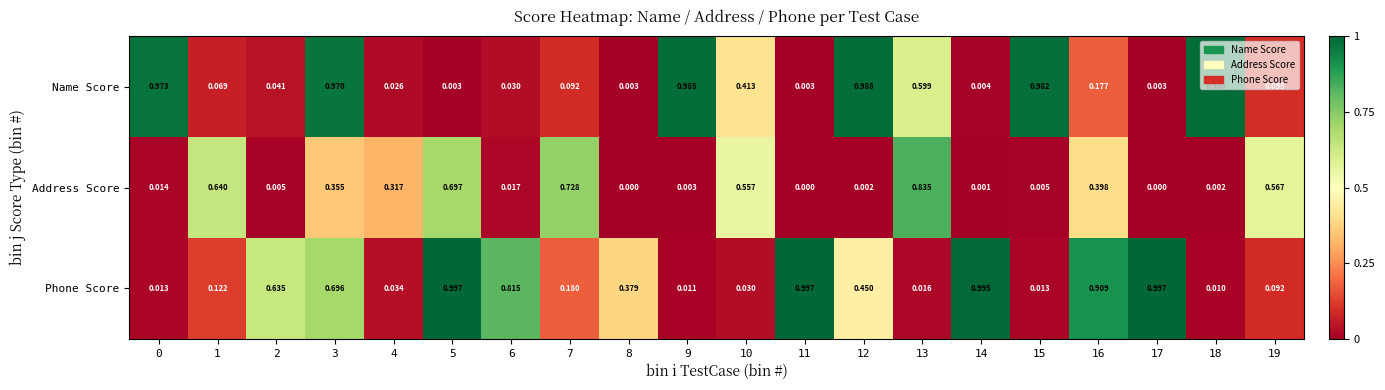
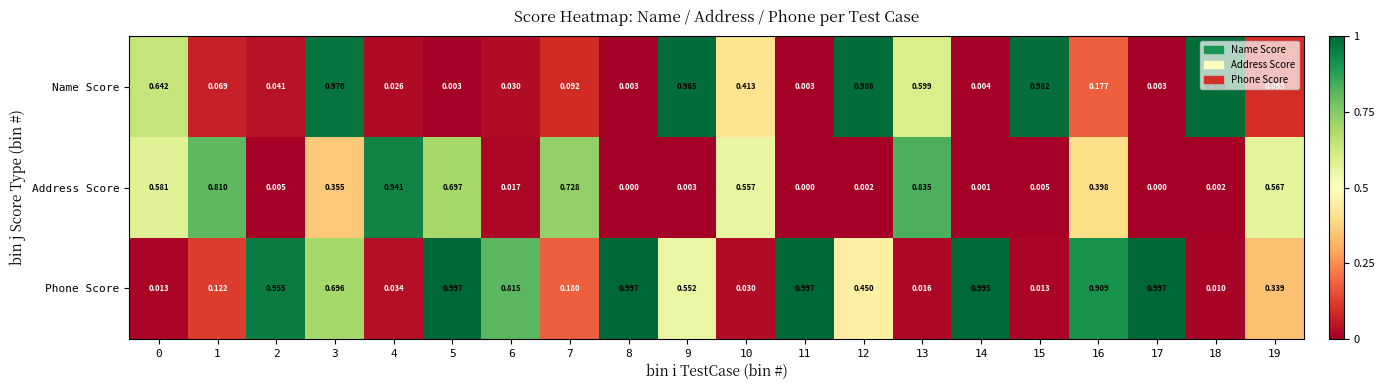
Name Score, 0: 0.973 -> 0.642
Address Score, 0: 0.014 -> 0.581
Address Score, 1: 0.640 -> 0.810
Address Score, 4: 0.317 -> 0.941
Phone Score, 2: 0.635 -> 0.955
Phone Score, 8: 0.379 -> 0.997
Phone Score, 9: 0.011 -> 0.552
Phone Score, 19: 0.092 -> 0.339
